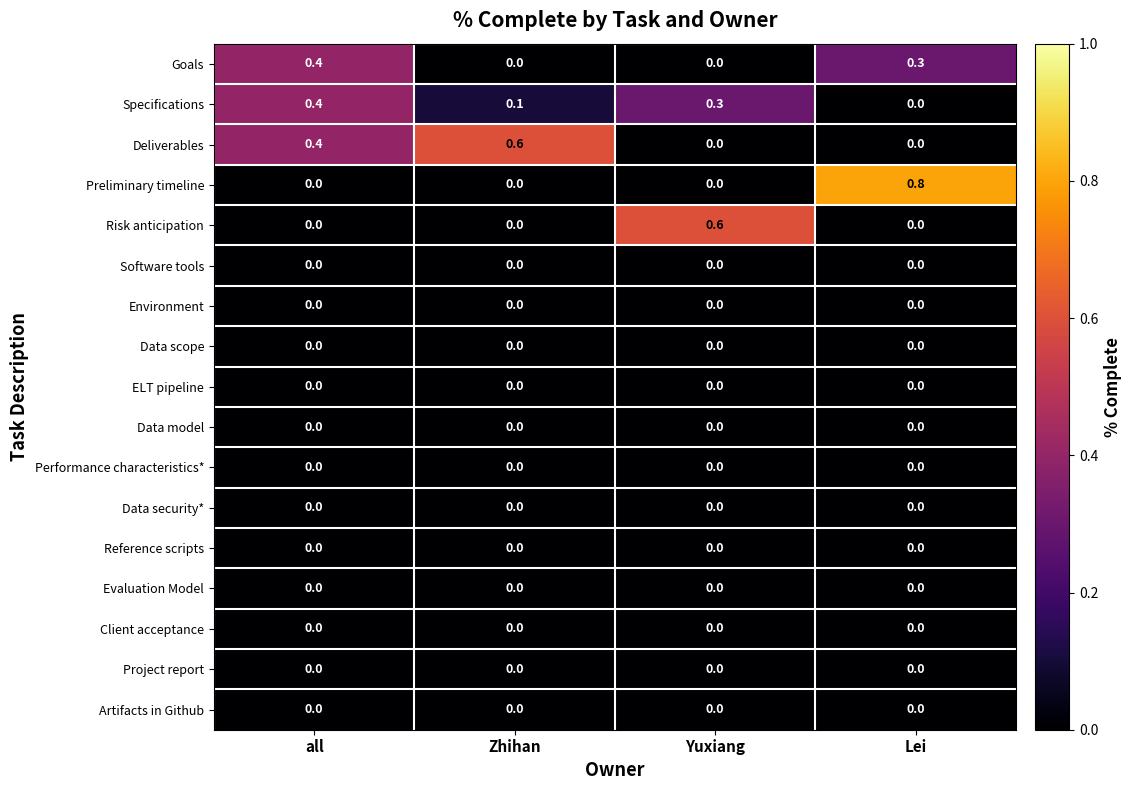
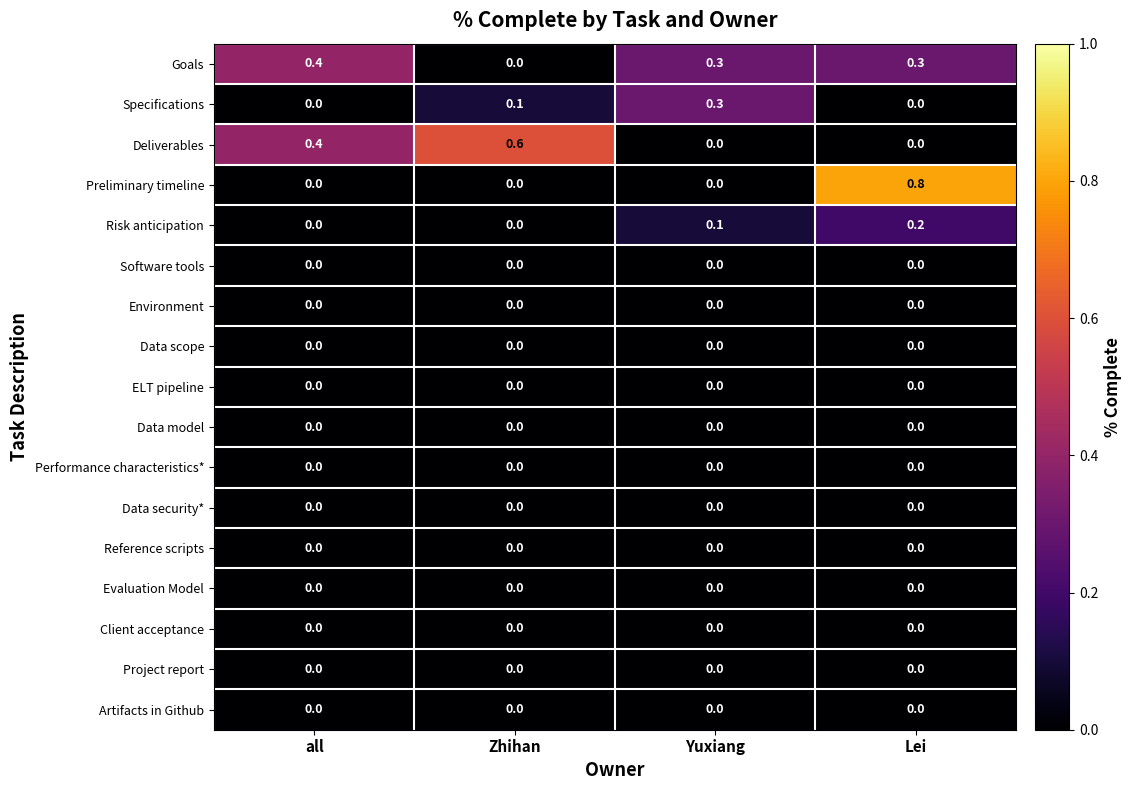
Goals, Yuxiang: 0.0 -> 0.3
Specifications, all: 0.4 -> 0.0
Risk anticipation, Yuxiang: 0.6 -> 0.1
Risk anticipation, Lei: 0.0 -> 0.2
